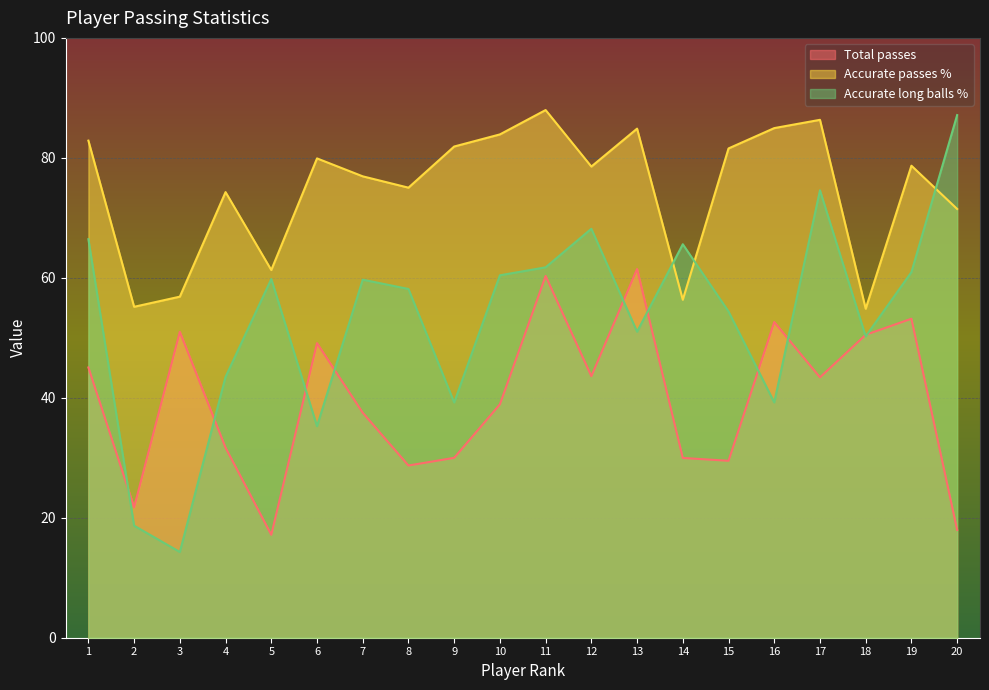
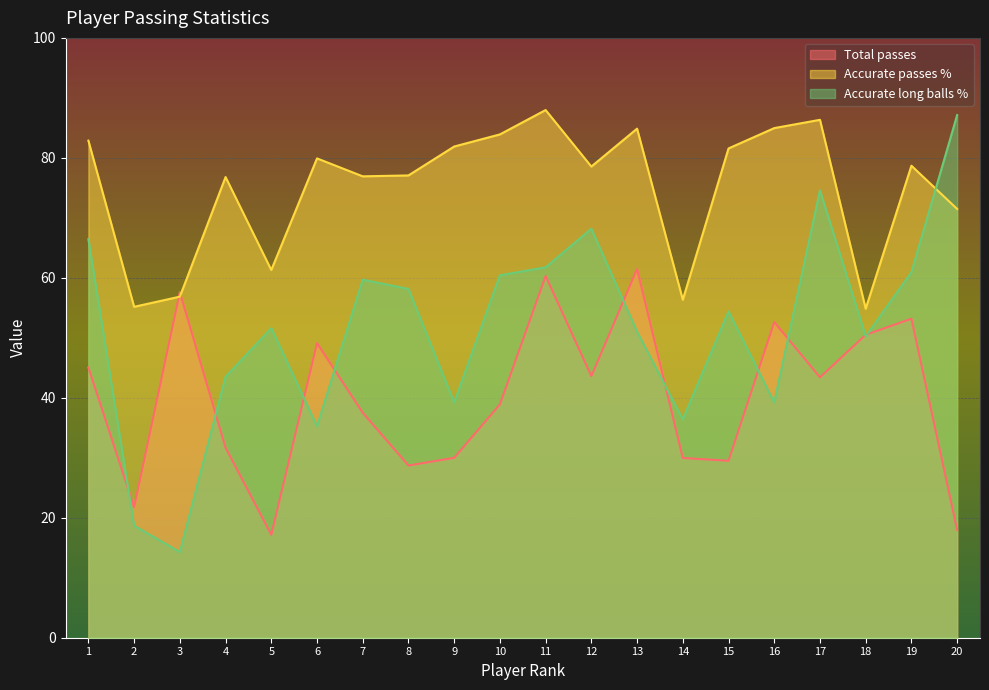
Total passes, 3: 51 -> 58
Accurate passes %, 4: 74 -> 77
Accurate long balls %, 5: 60 -> 52
Accurate passes %, 8: 75 -> 77
Accurate long balls %, 14: 66 -> 36
